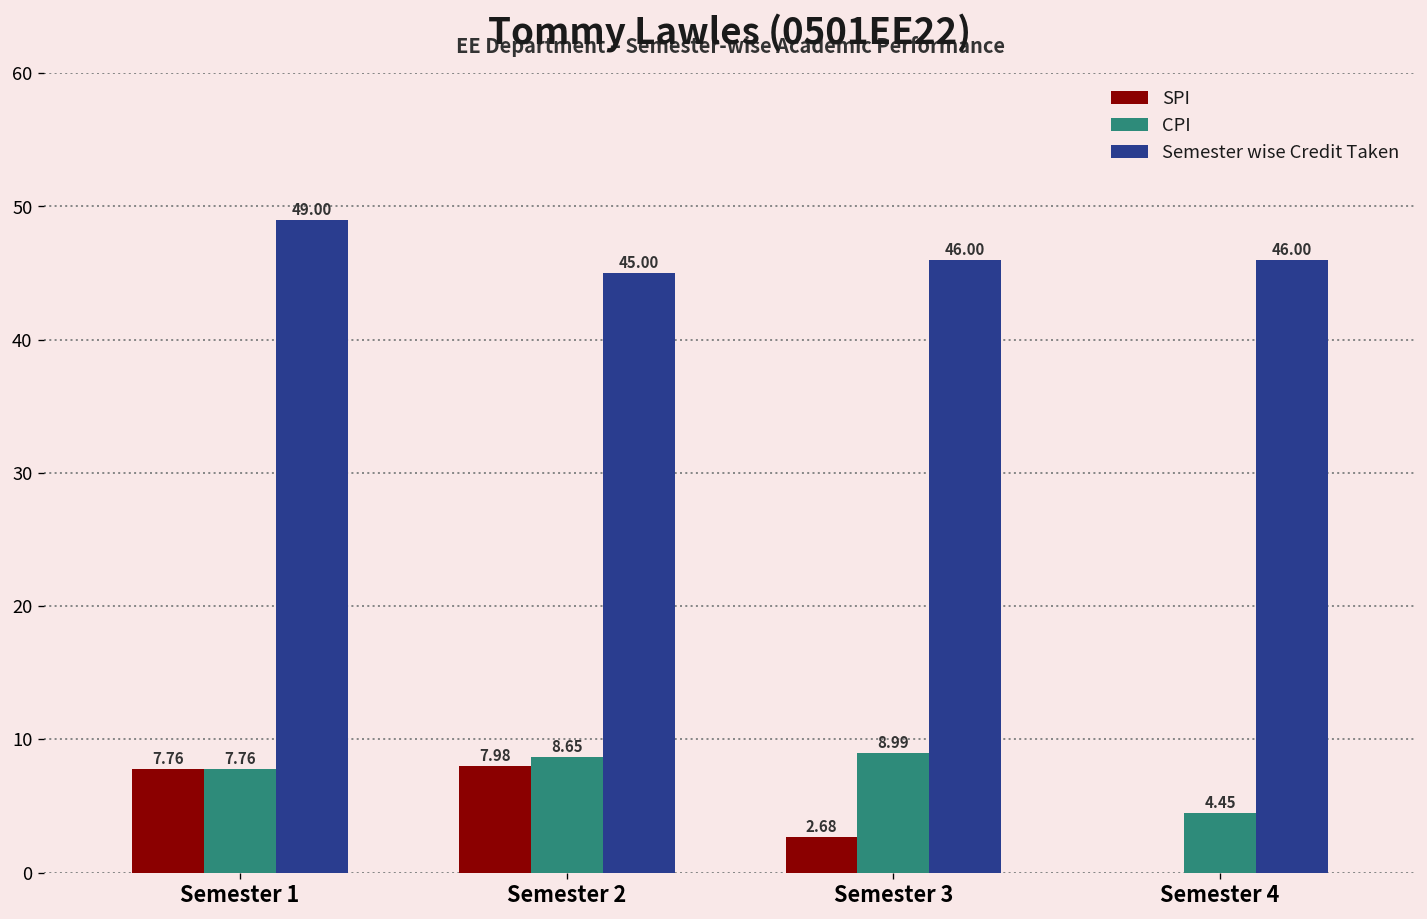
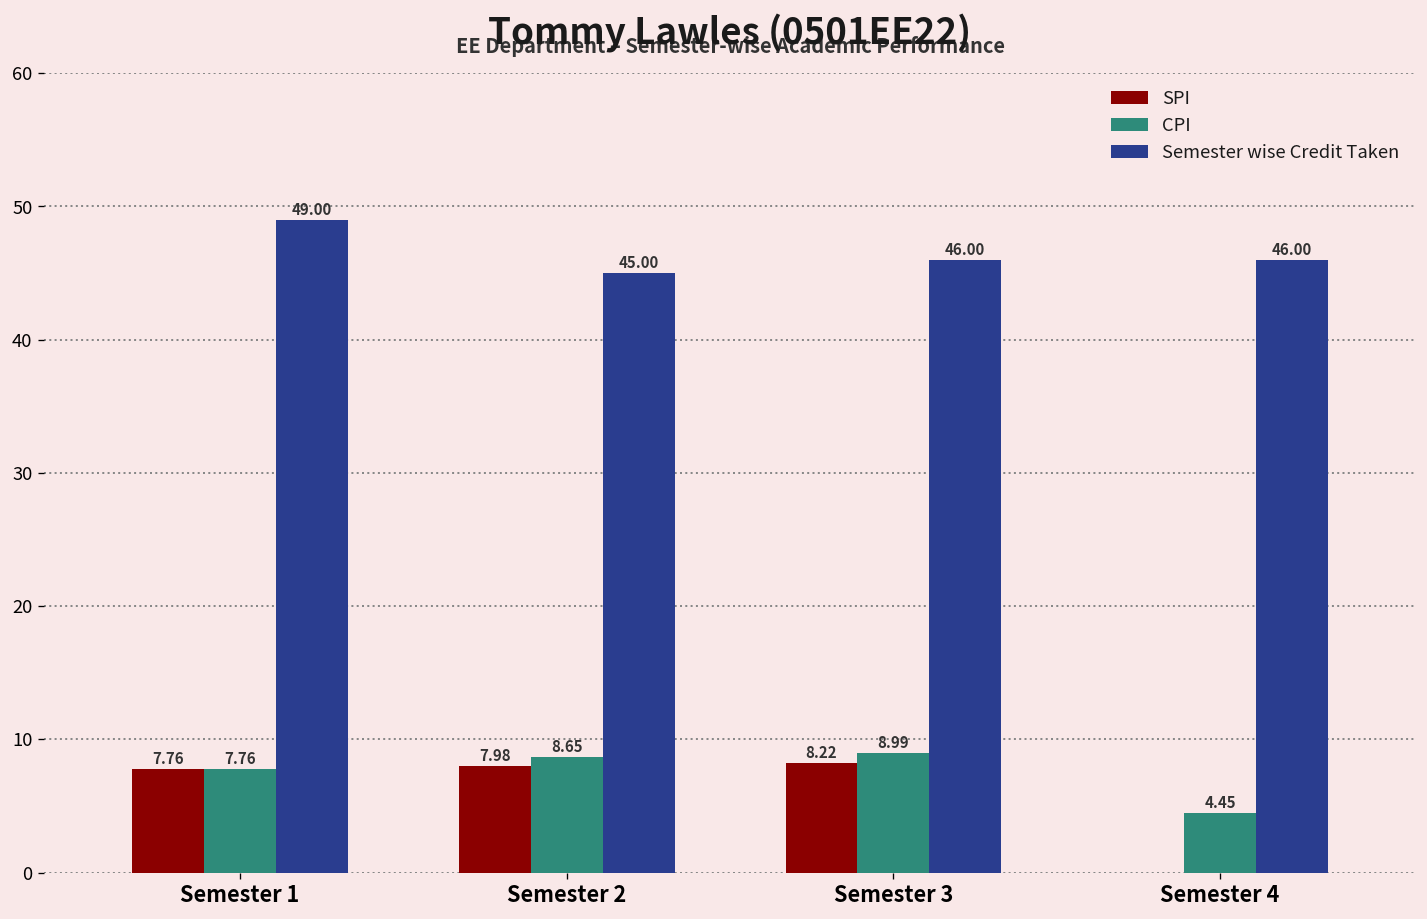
SPI, Semester 3: 2.68 -> 8.22
